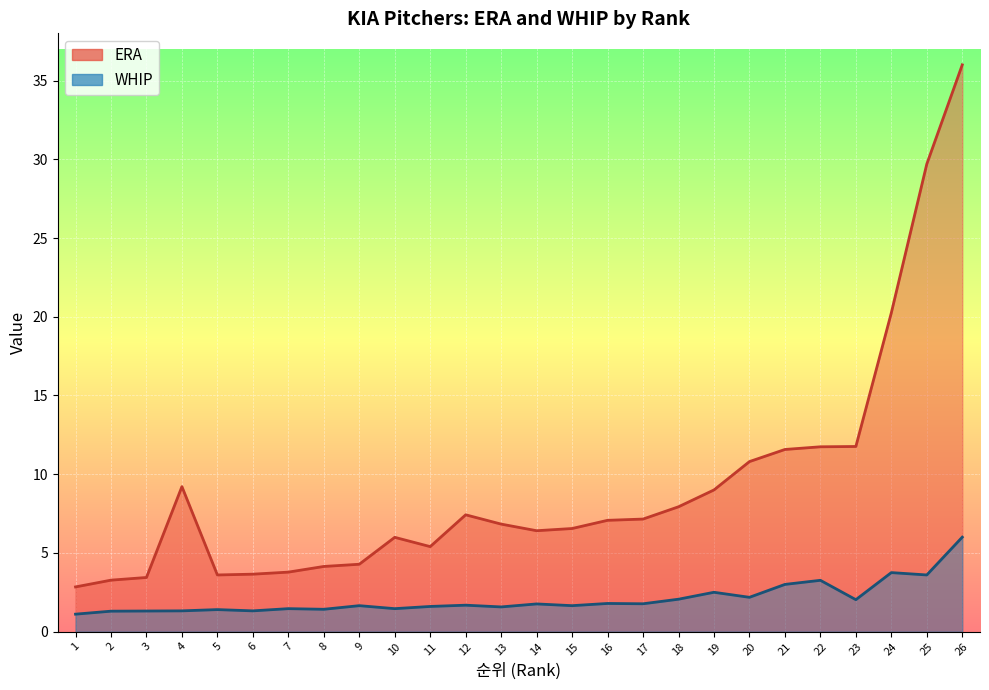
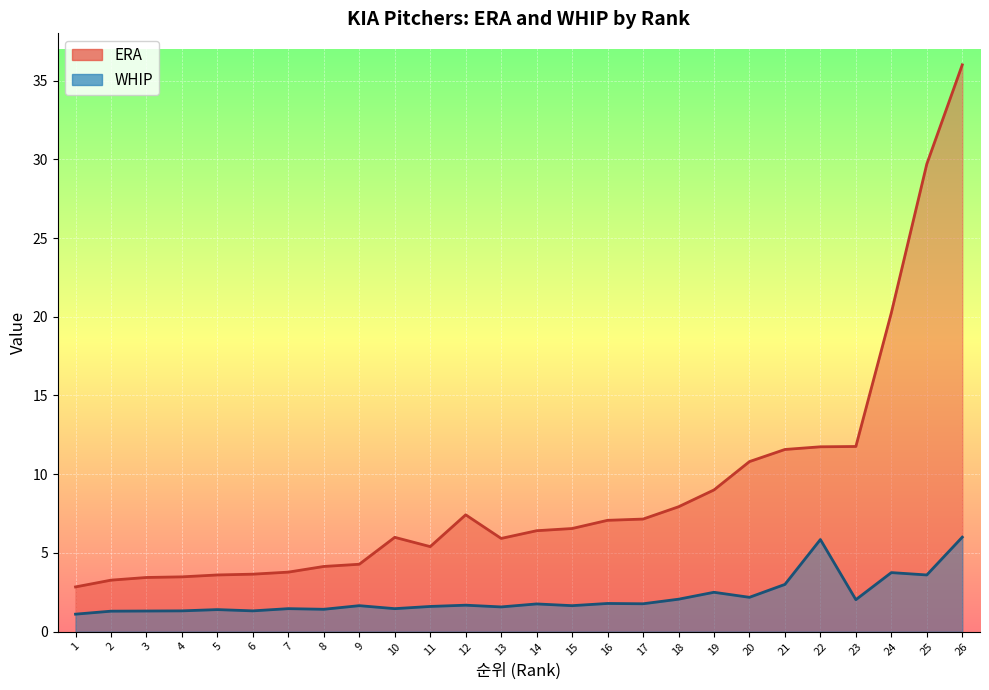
ERA, 4: 9.2 -> 3.5
ERA, 13: 6.8 -> 5.9
WHIP, 22: 3.3 -> 5.9
